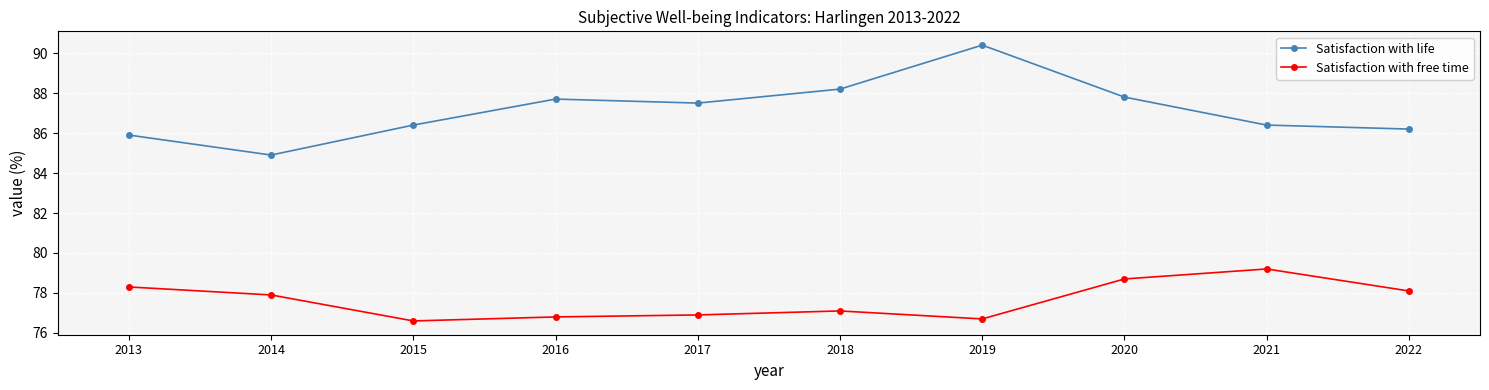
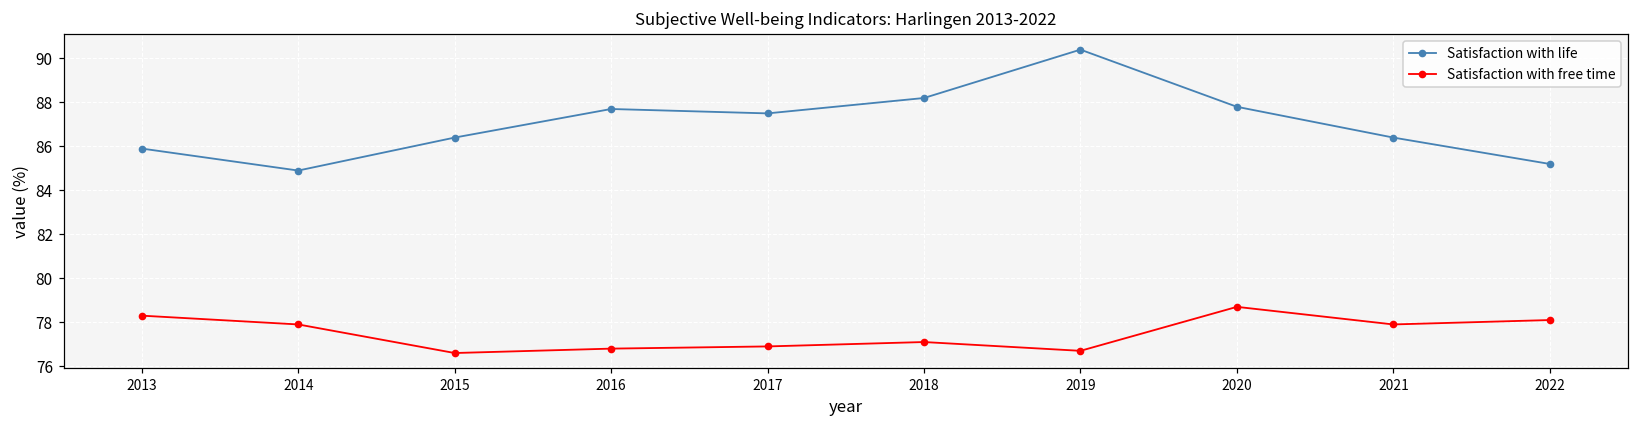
Satisfaction with free time, 2021: 79.2 -> 77.9
Satisfaction with life, 2022: 86.2 -> 85.2
